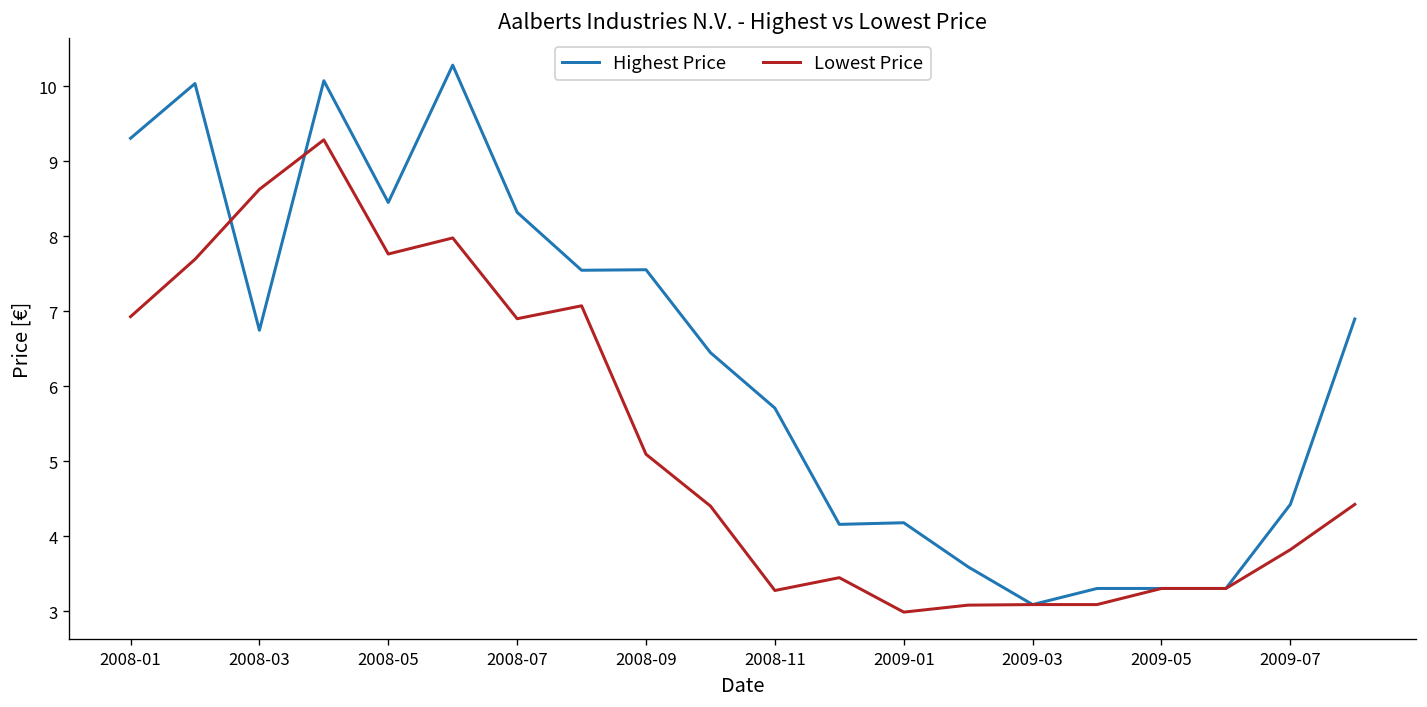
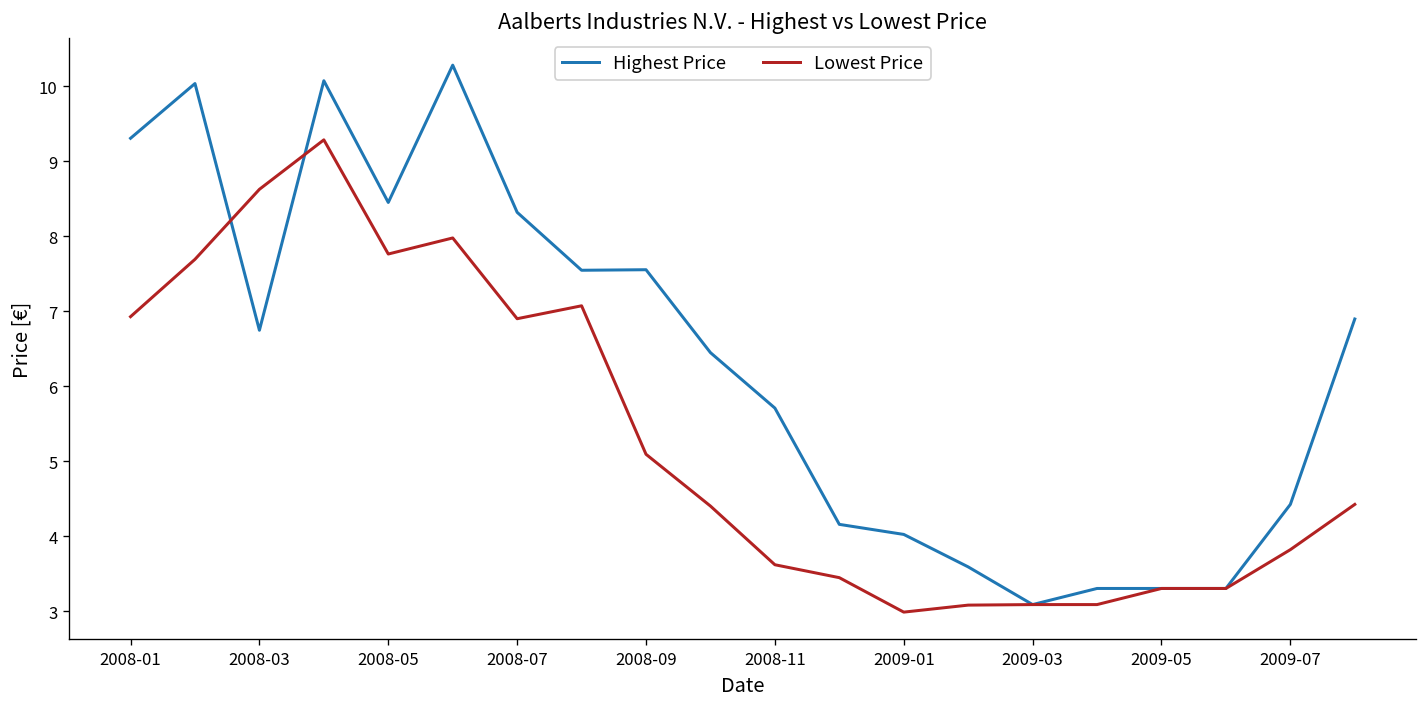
Lowest Price, 2008-11: 3.3 -> 3.6
Highest Price, 2009-01: 4.2 -> 4.0
